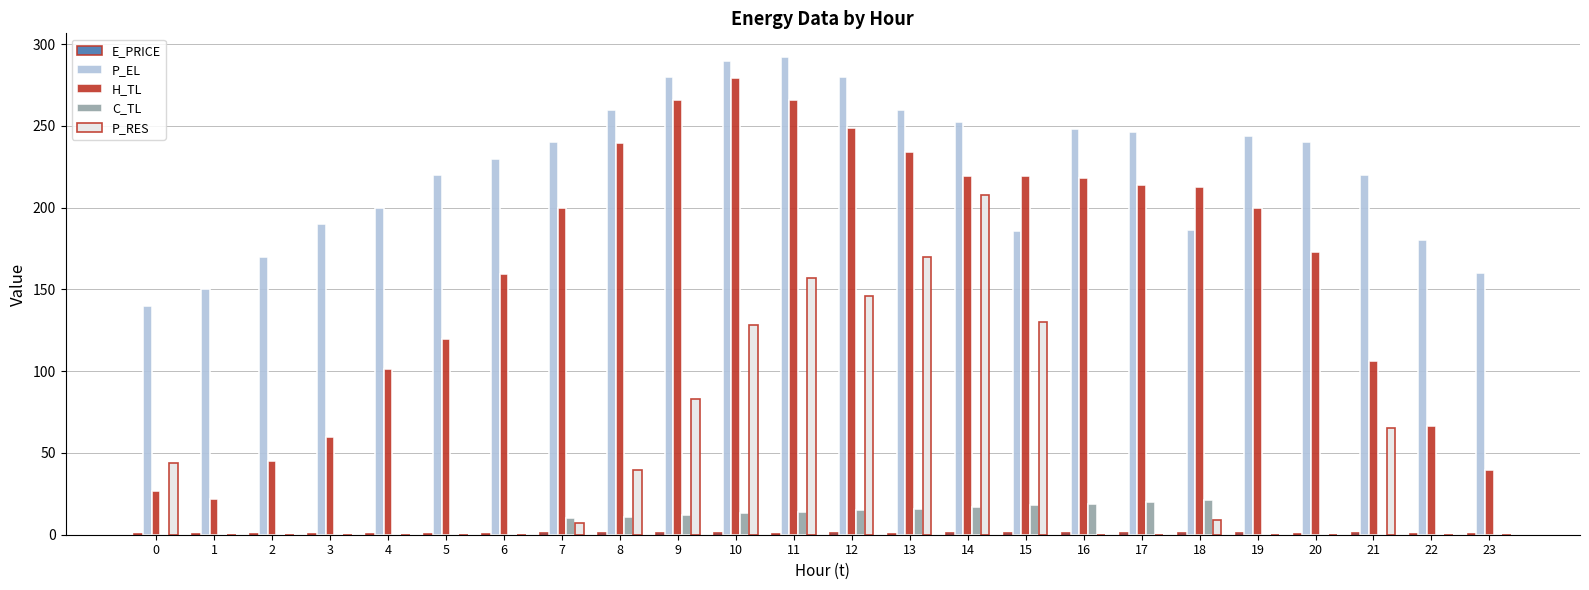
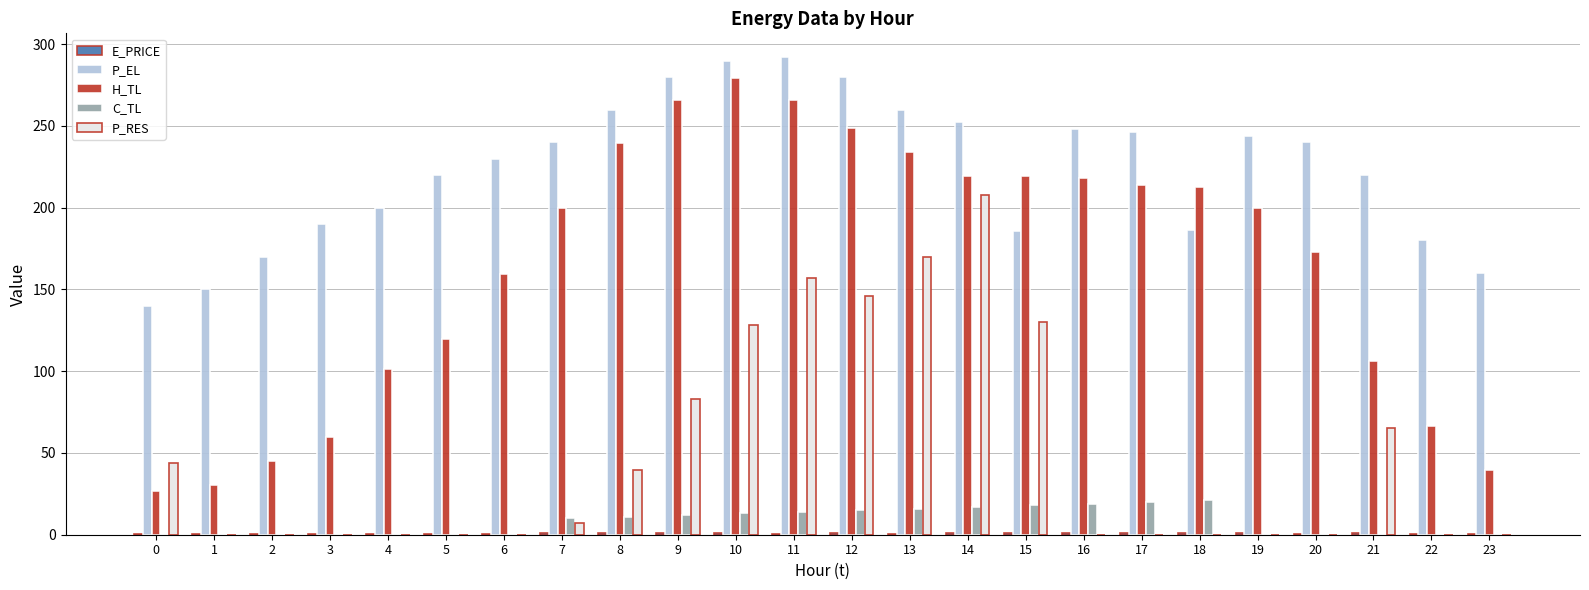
H_TL, 1: 22 -> 31
P_RES, 18: 9 -> 0
